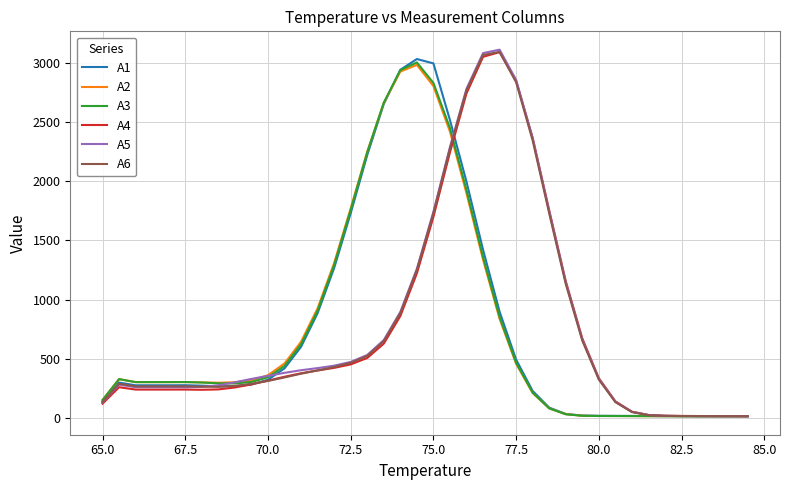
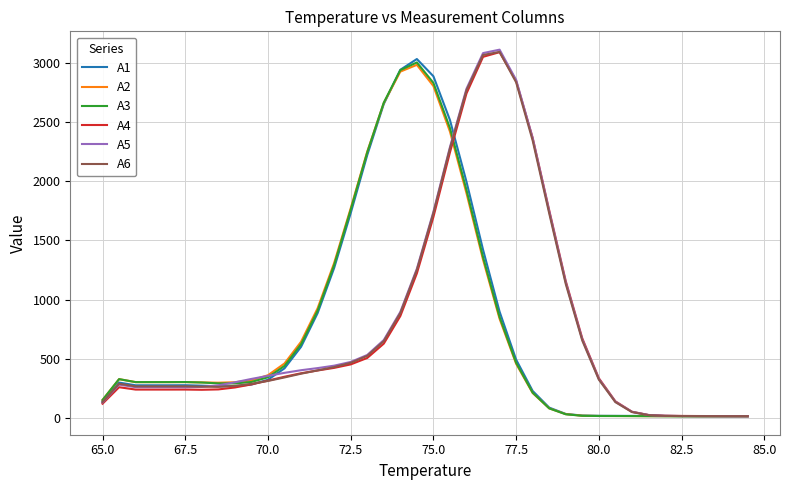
A1, 75.0: 3000 -> 2890
